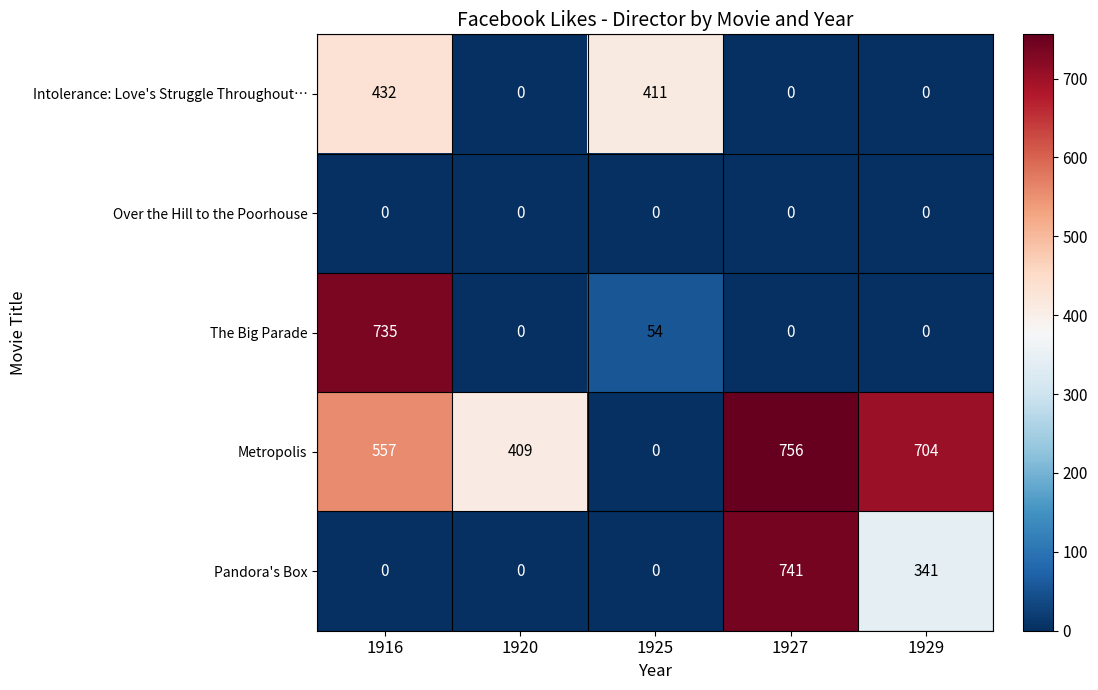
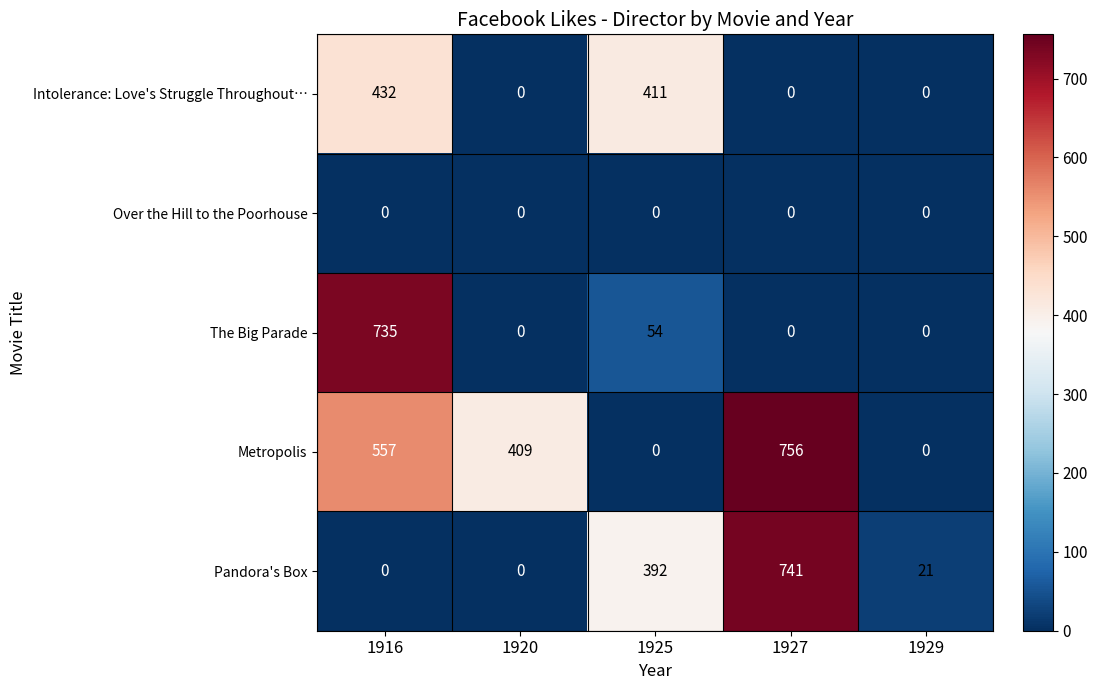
Metropolis, 1929: 704 -> 0
Pandora's Box, 1925: 0 -> 392
Pandora's Box, 1929: 341 -> 21
